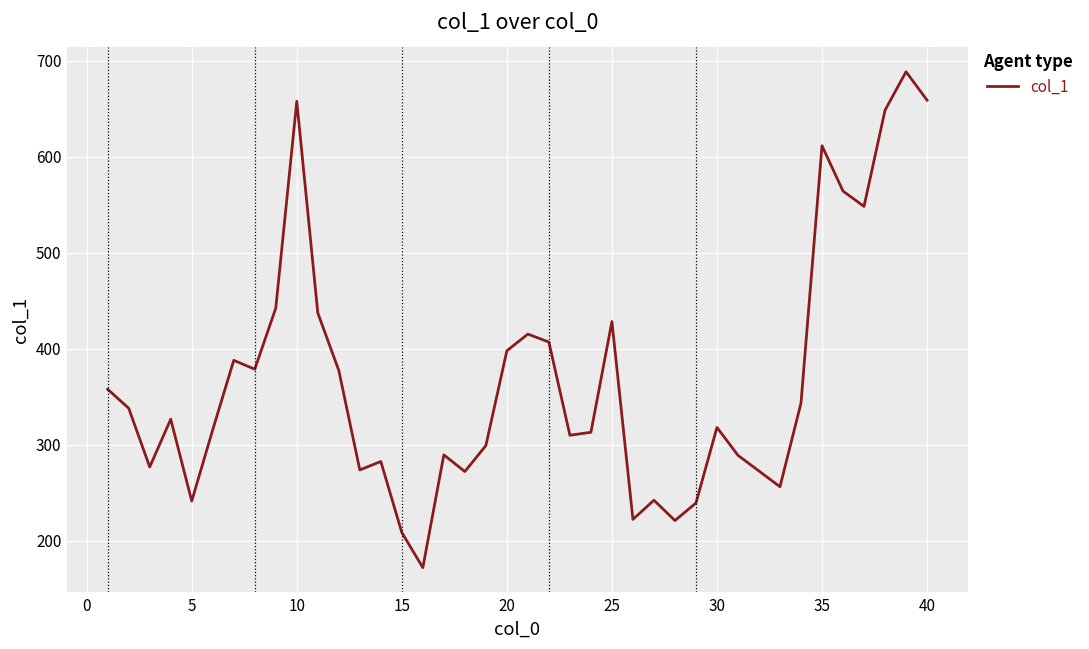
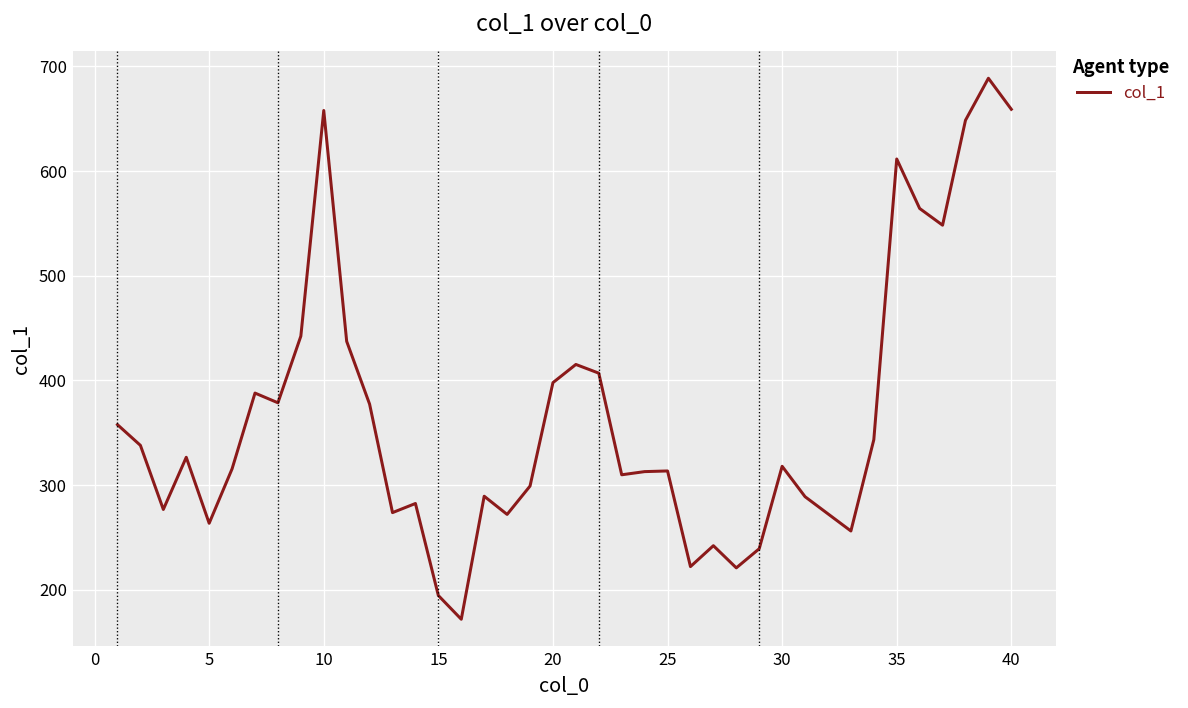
5: 240 -> 260
15: 210 -> 190
25: 430 -> 310
